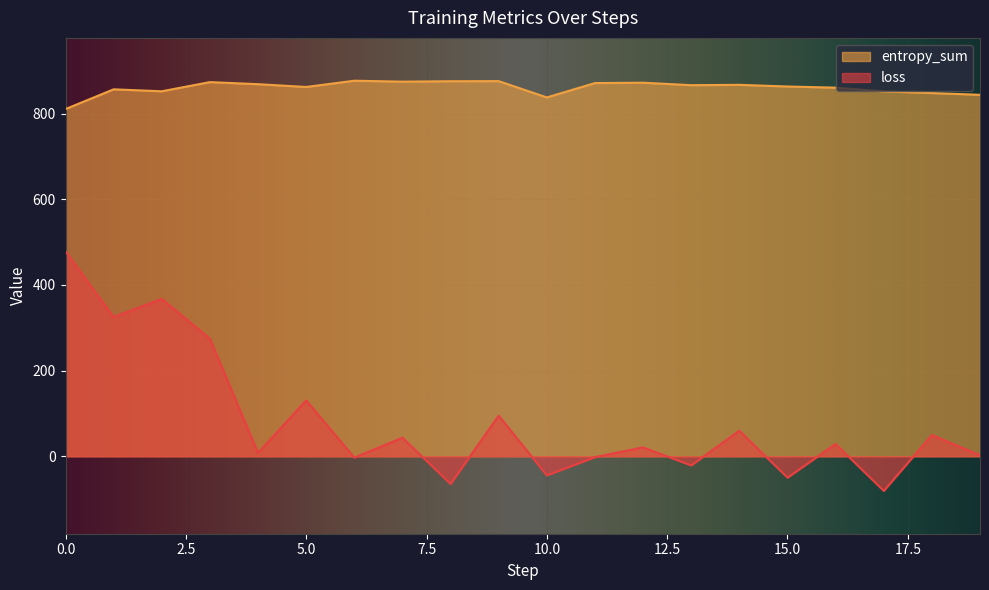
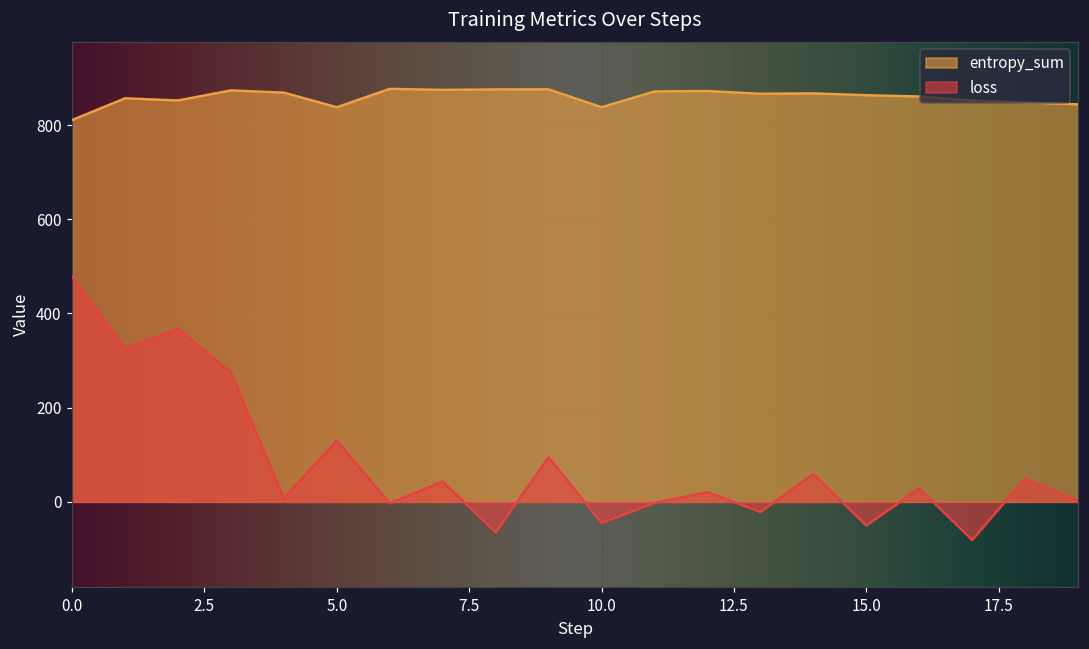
entropy_sum, 5.0: 860 -> 840
